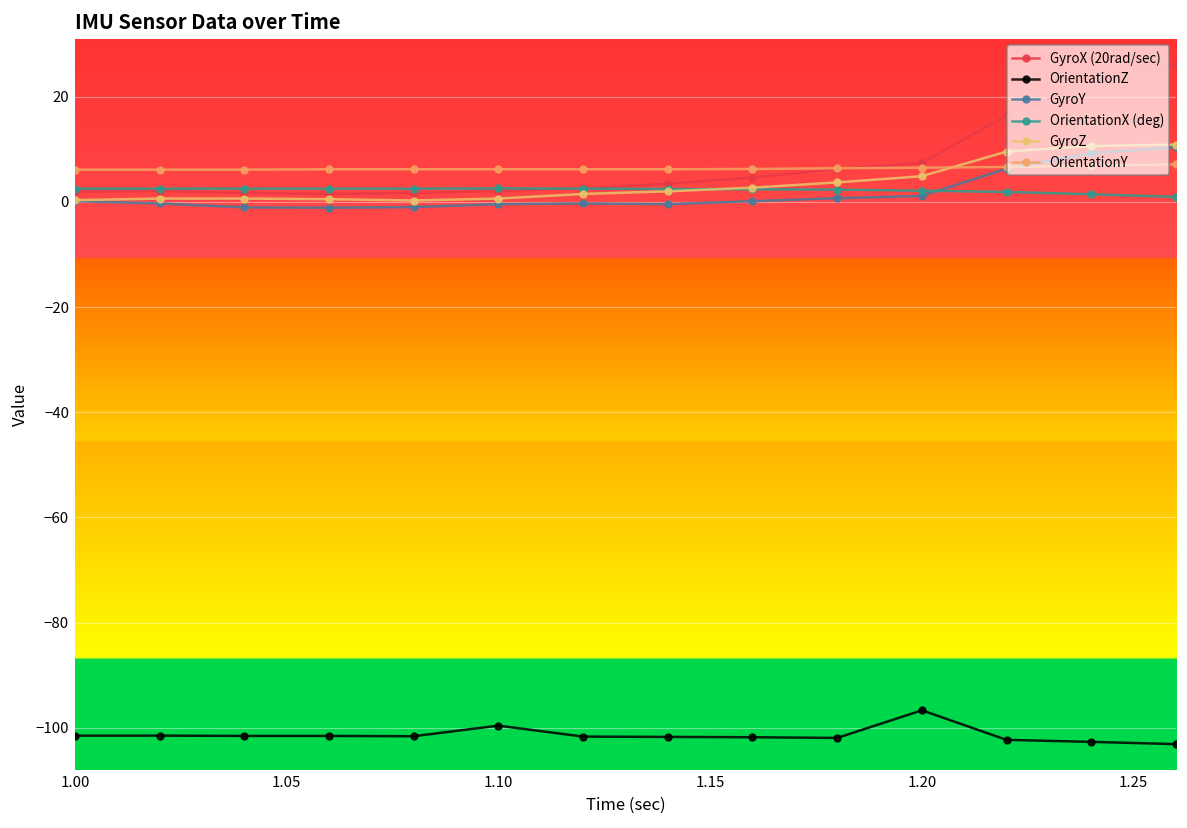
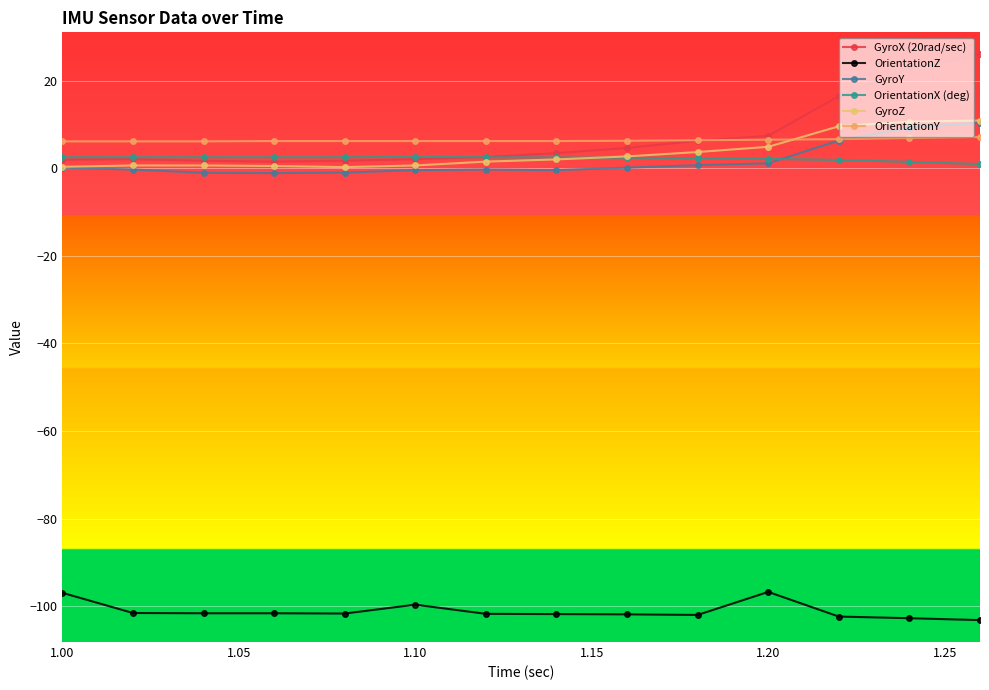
OrientationZ, 1.00: -102 -> -97
